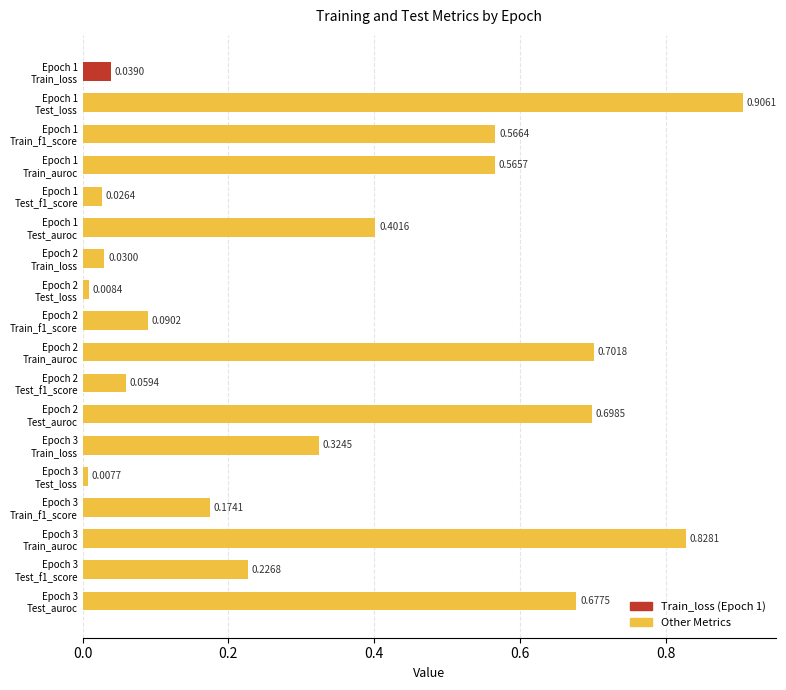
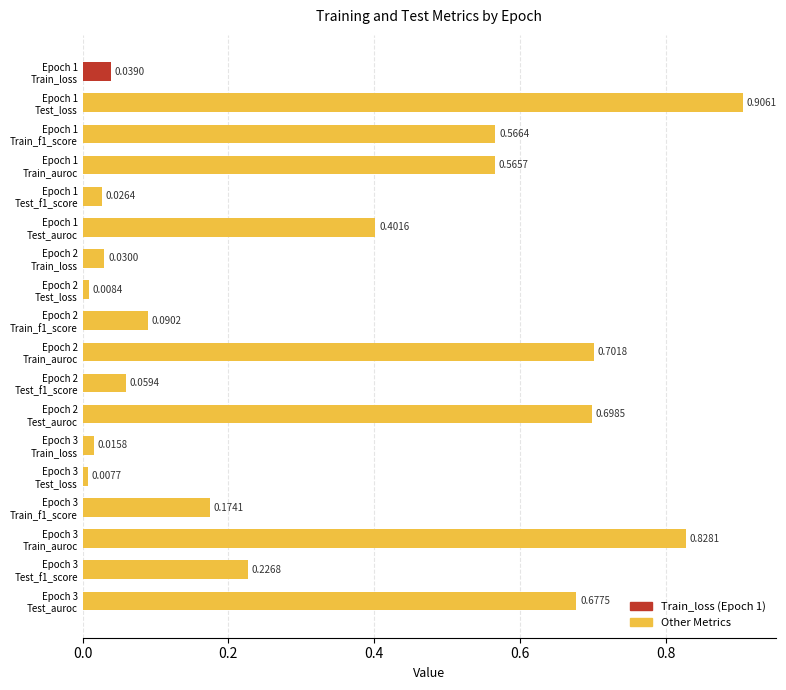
Epoch 3 Train_loss: 0.3245 -> 0.0158
